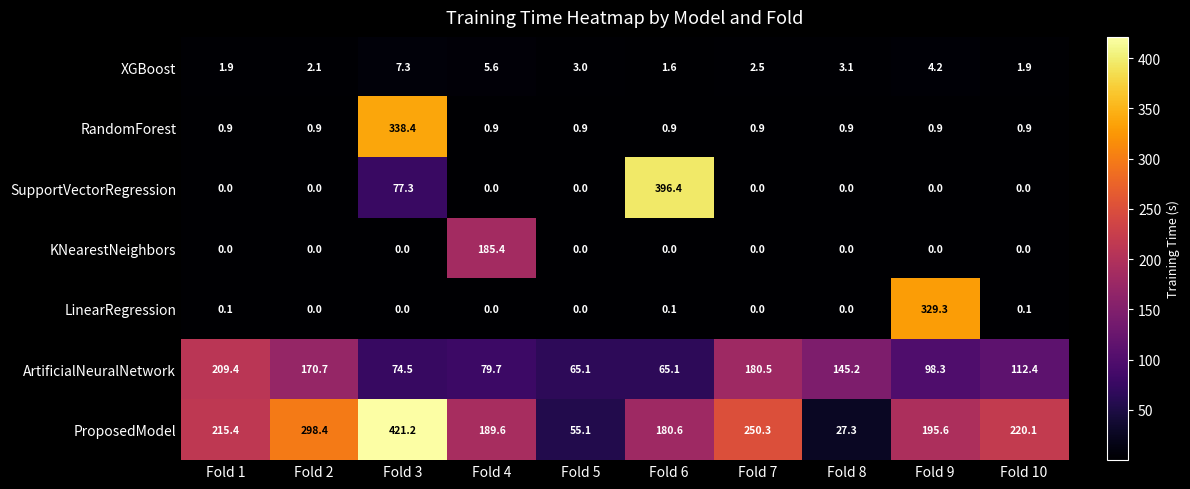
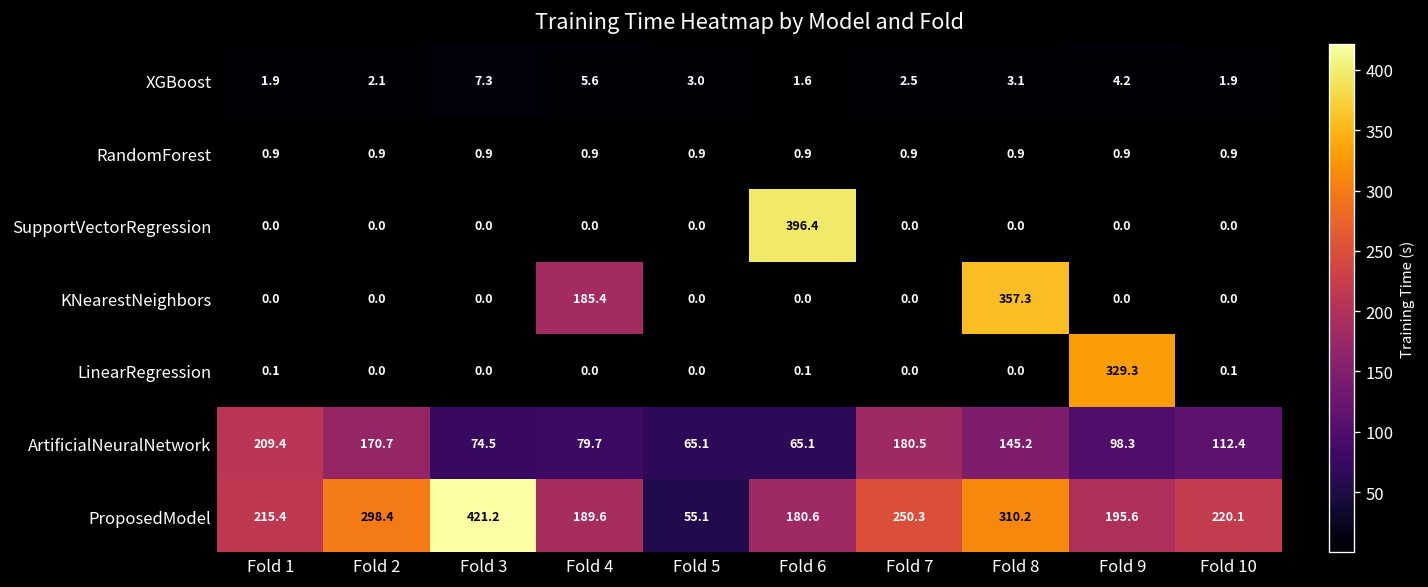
RandomForest, Fold 3: 338.4 -> 0.9
SupportVectorRegression, Fold 3: 77.3 -> 0.0
KNearestNeighbors, Fold 8: 0.0 -> 357.3
ProposedModel, Fold 8: 27.3 -> 310.2
